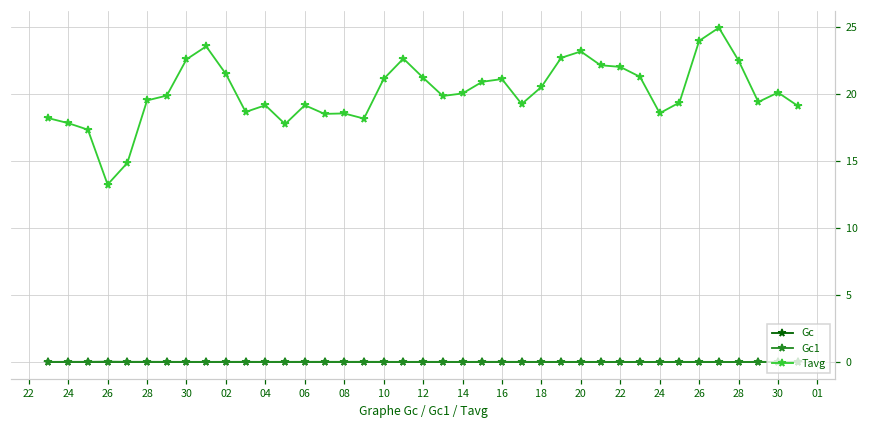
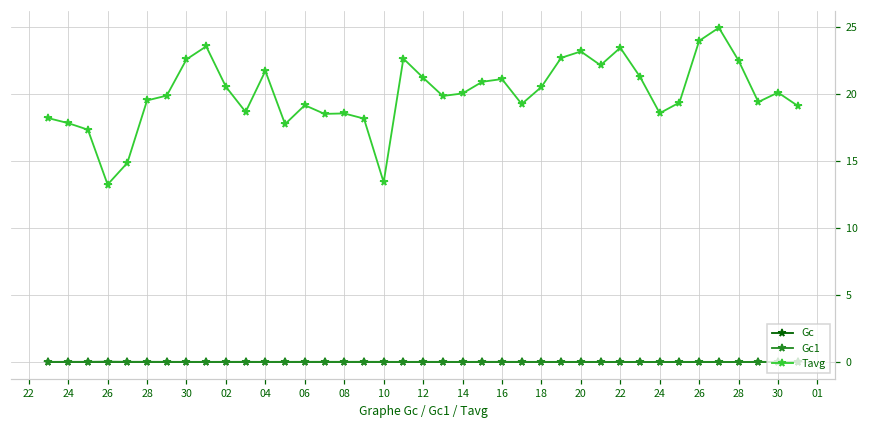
Tavg, 02: 21.5 -> 20.6
Tavg, 04: 19.2 -> 21.7
Tavg, 10: 21.1 -> 13.4
Tavg, 22: 22.0 -> 23.5
